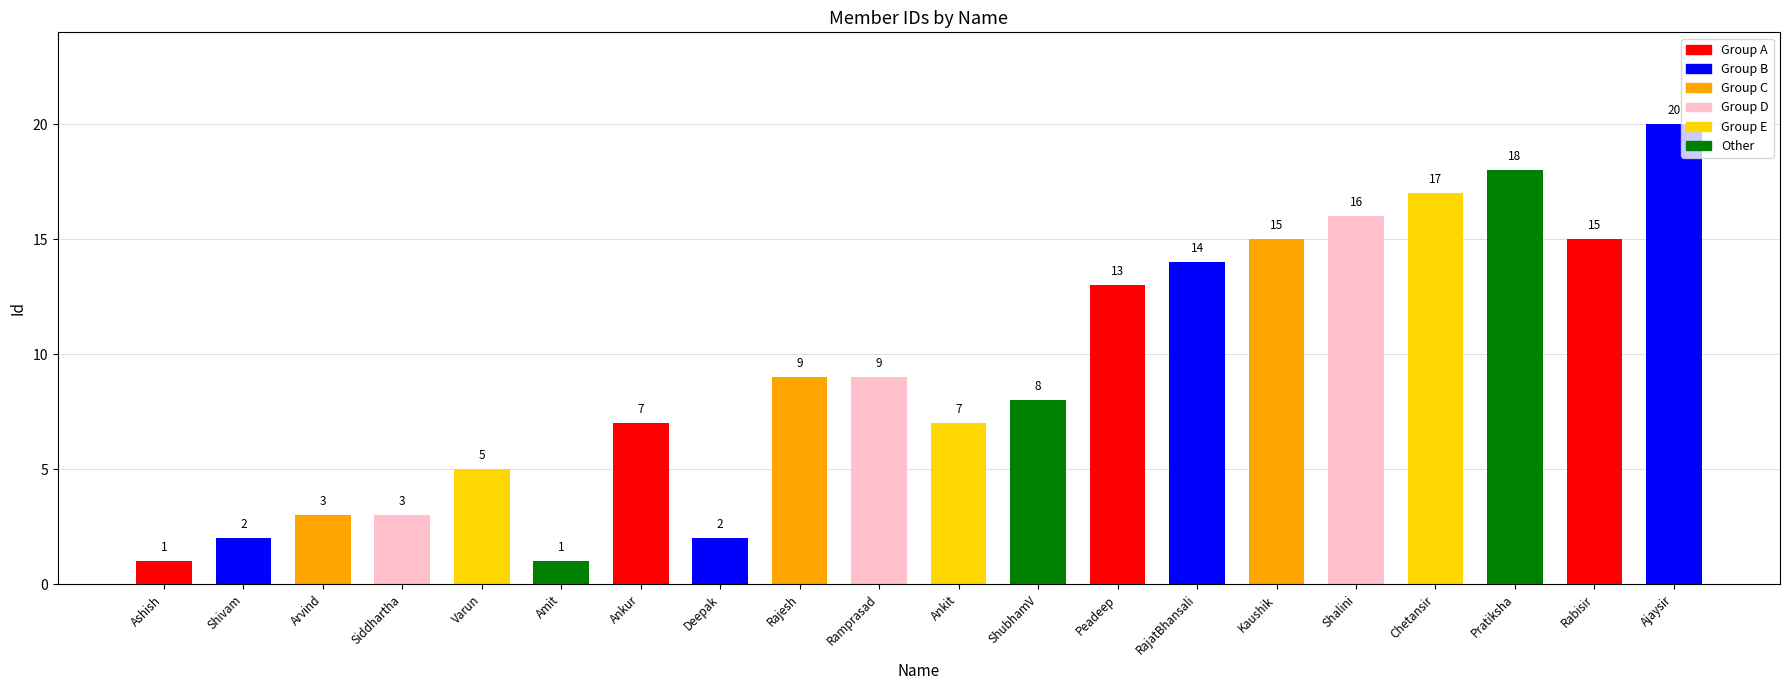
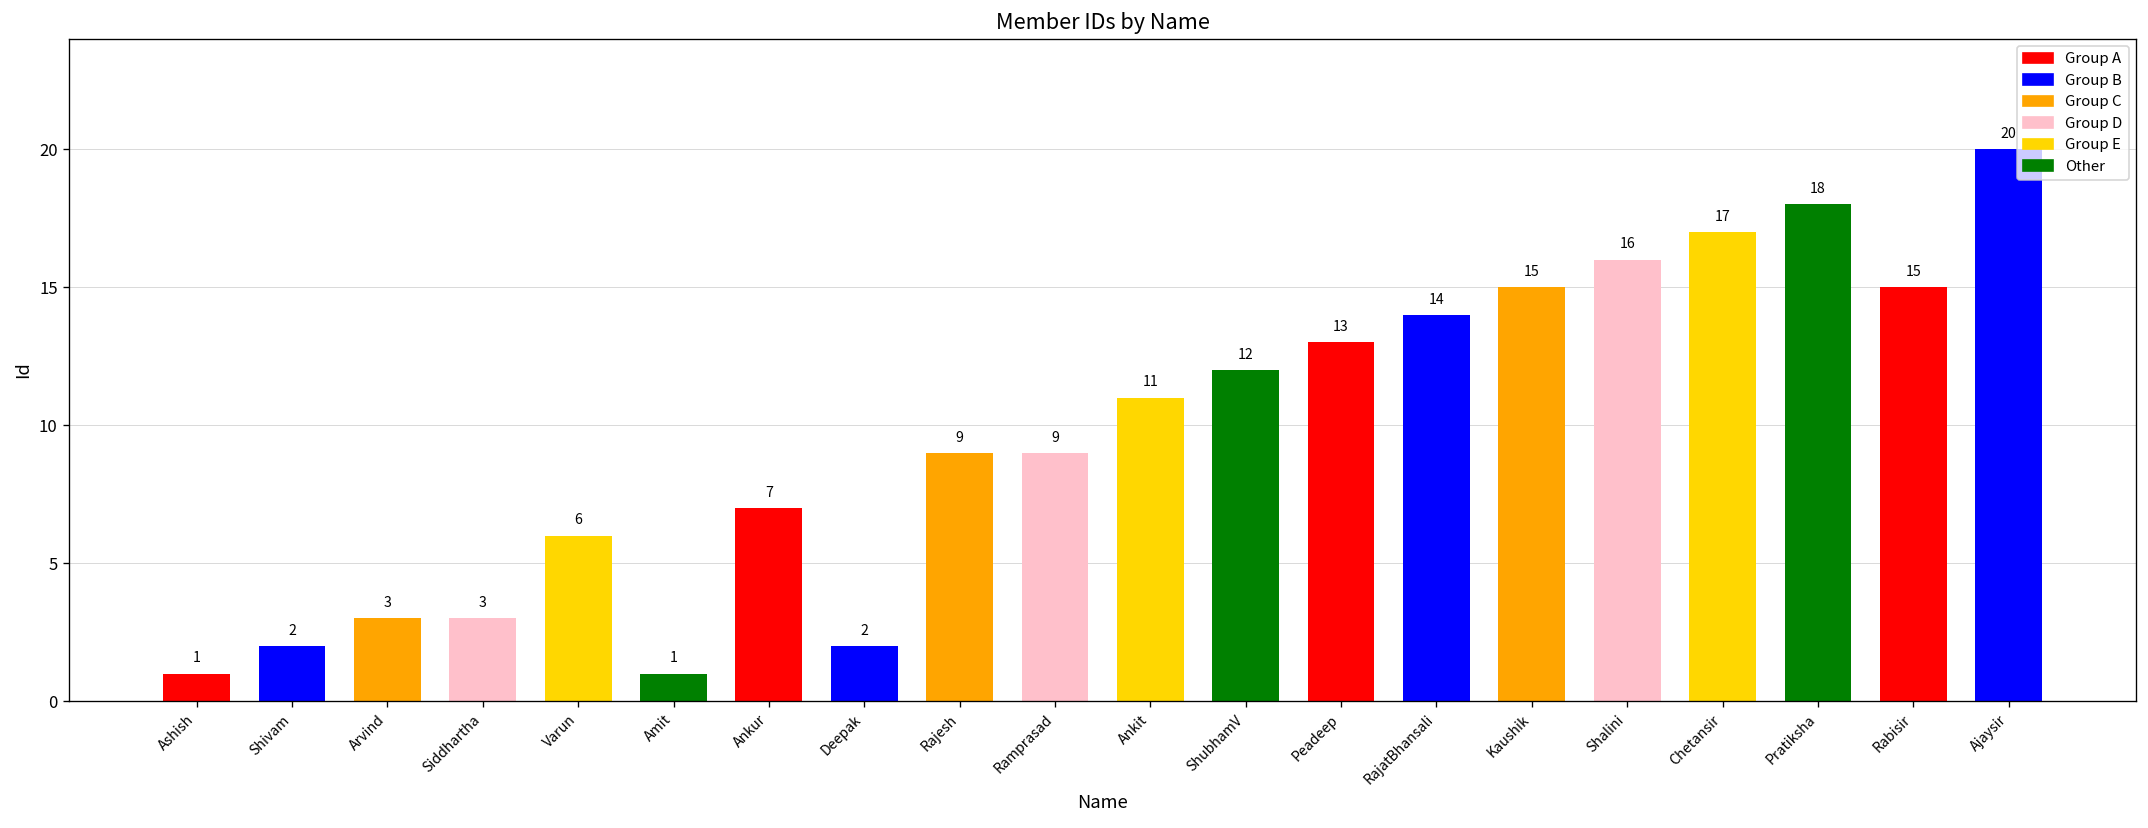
Varun: 5 -> 6
Ankit: 7 -> 11
ShubhamV: 8 -> 12
